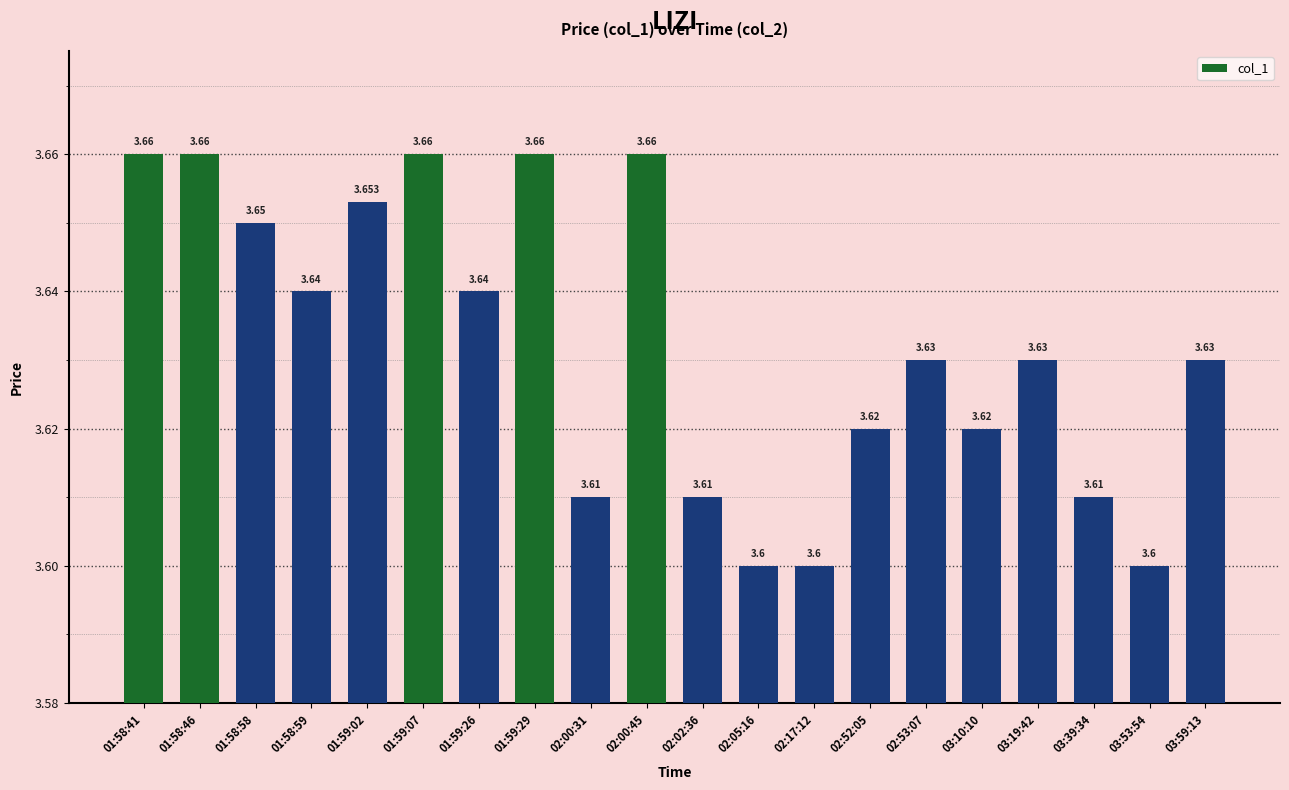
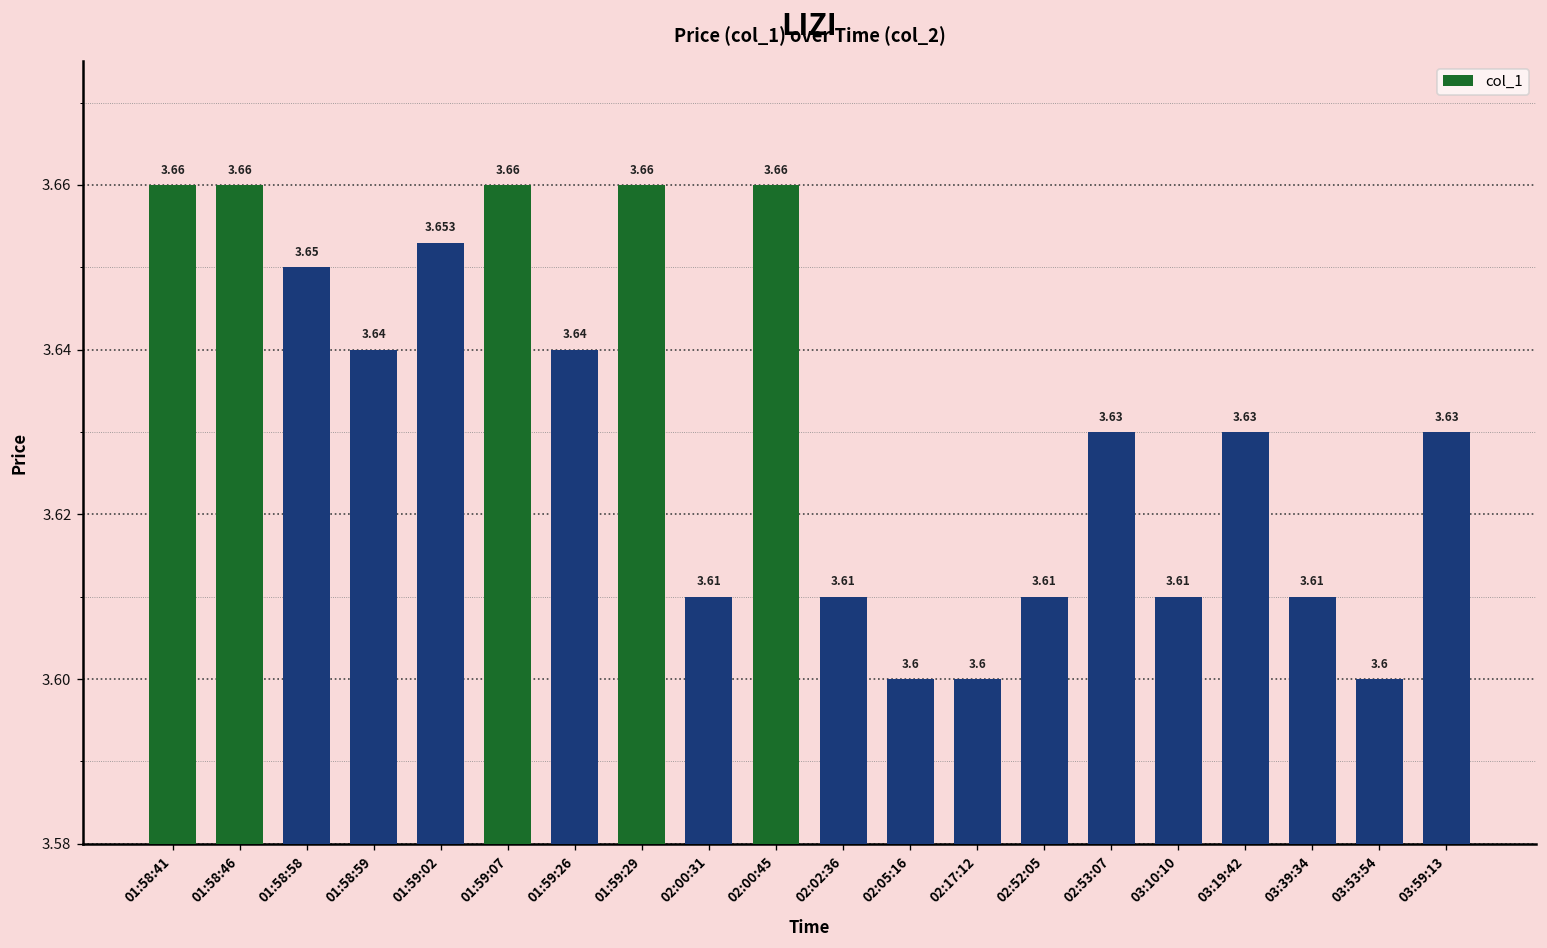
02:52:05: 3.62 -> 3.61
03:10:10: 3.62 -> 3.61
